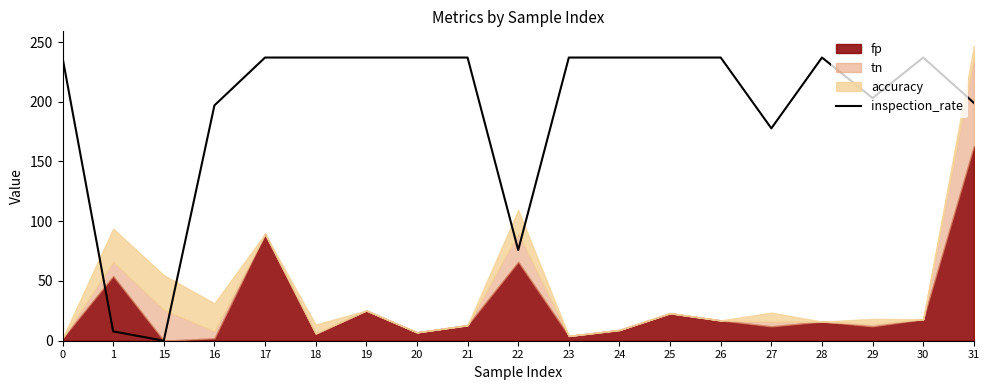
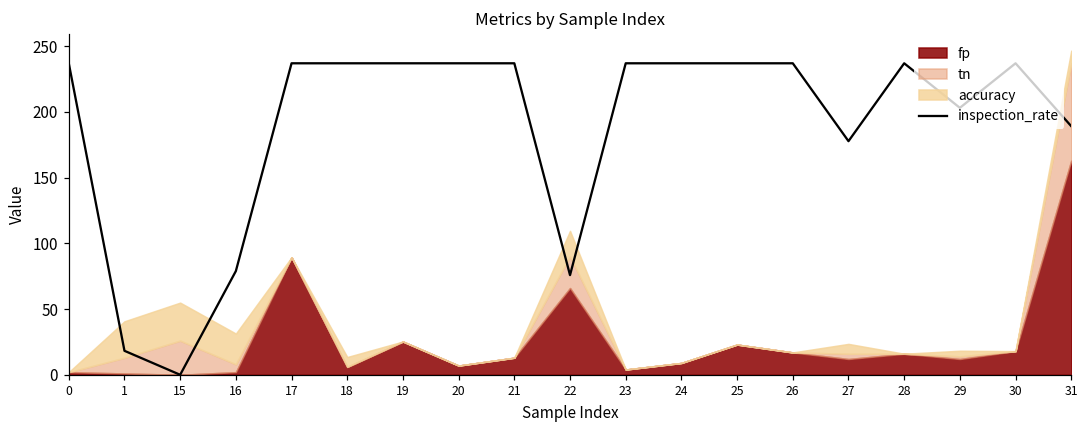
inspection_rate, 1: 8 -> 18
fp, 1: 54 -> 1
inspection_rate, 16: 197 -> 79
inspection_rate, 31: 199 -> 189
